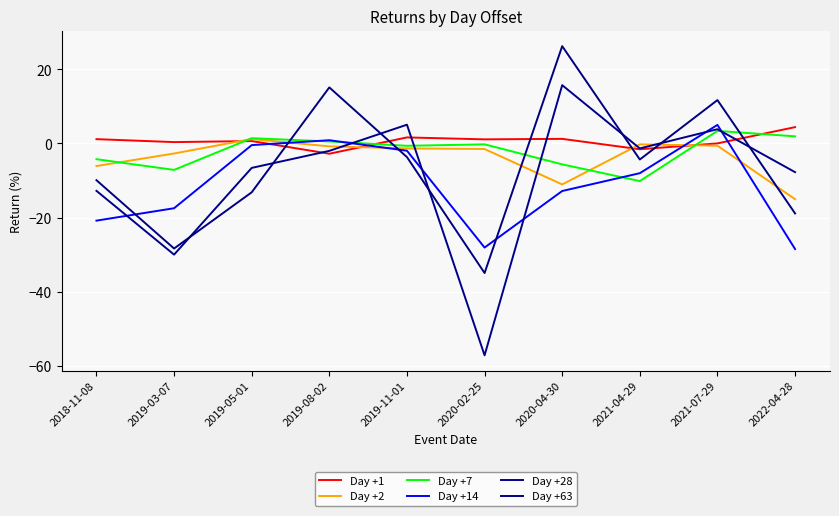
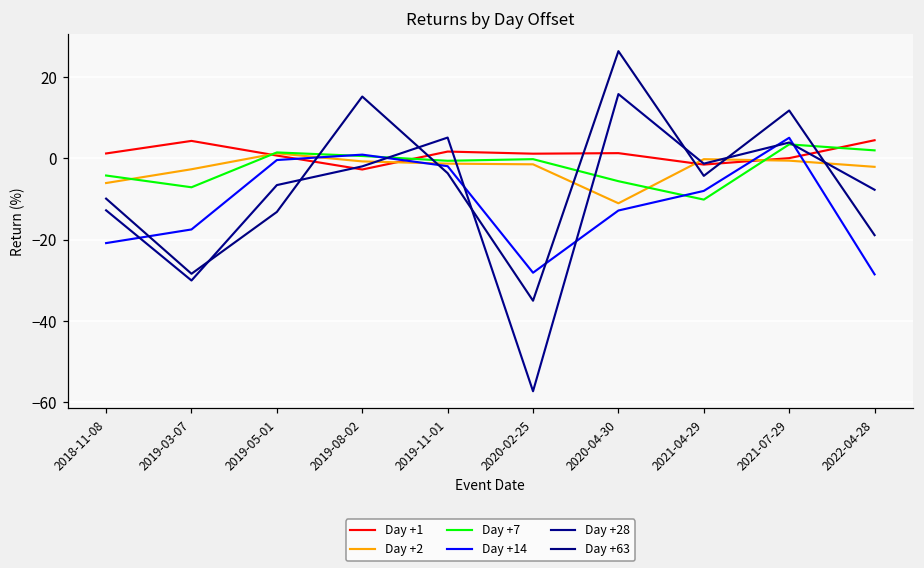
Day +1, 2019-03-07: 0 -> 4
Day +2, 2022-04-28: -15 -> -2
